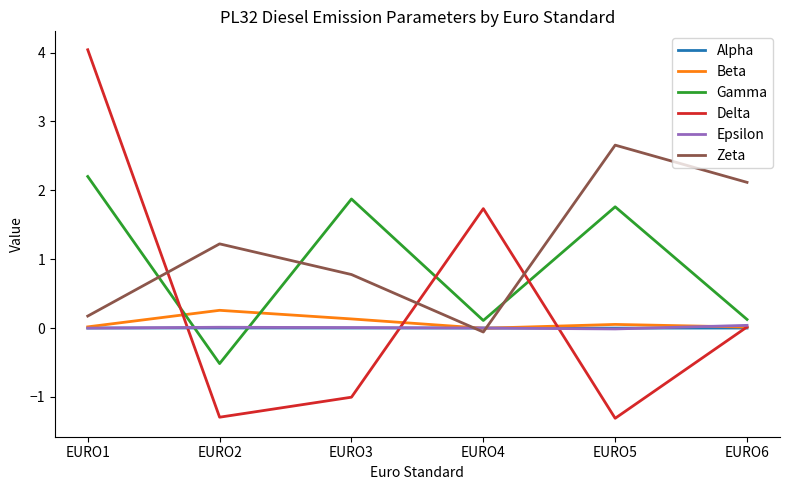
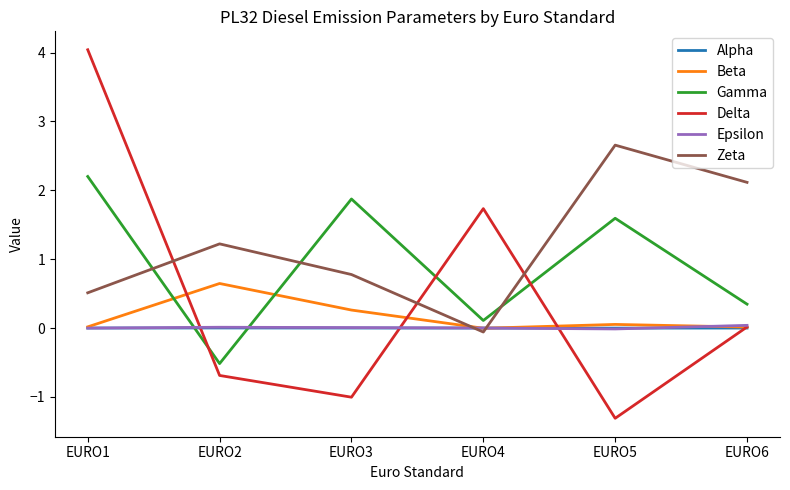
Zeta, EURO1: 0.2 -> 0.5
Beta, EURO2: 0.3 -> 0.6
Delta, EURO2: -1.3 -> -0.7
Beta, EURO3: 0.1 -> 0.3
Gamma, EURO5: 1.8 -> 1.6
Gamma, EURO6: 0.1 -> 0.3
